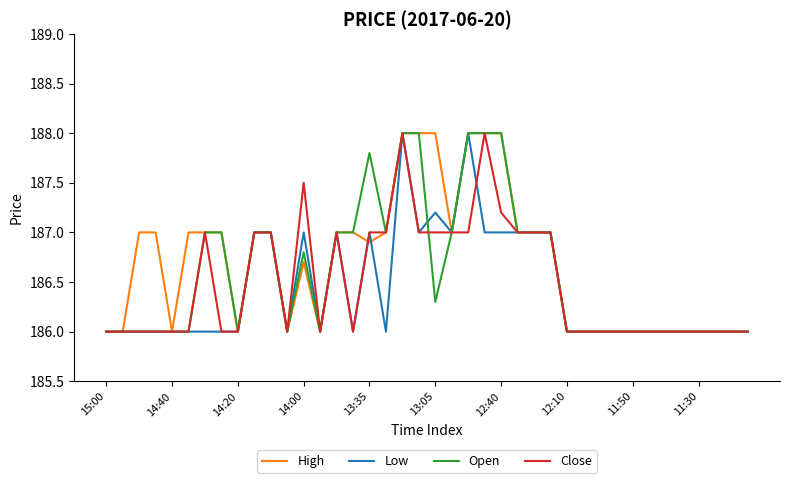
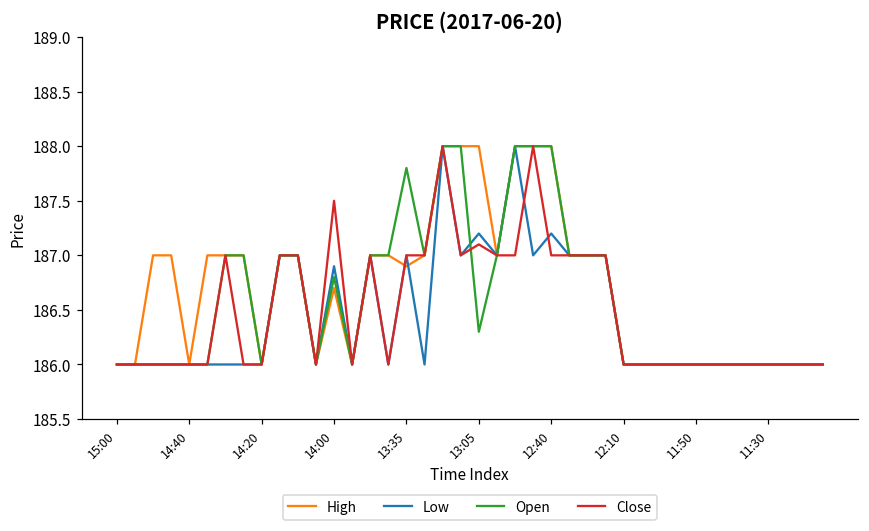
Low, 14:00: 187.0 -> 186.9
Close, 13:05: 187.0 -> 187.1
Low, 12:40: 187.0 -> 187.2
Close, 12:40: 187.2 -> 187.0
